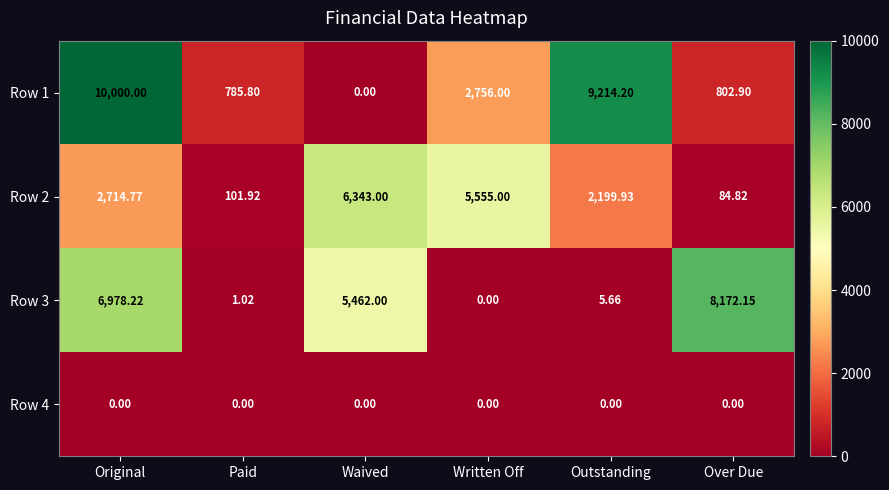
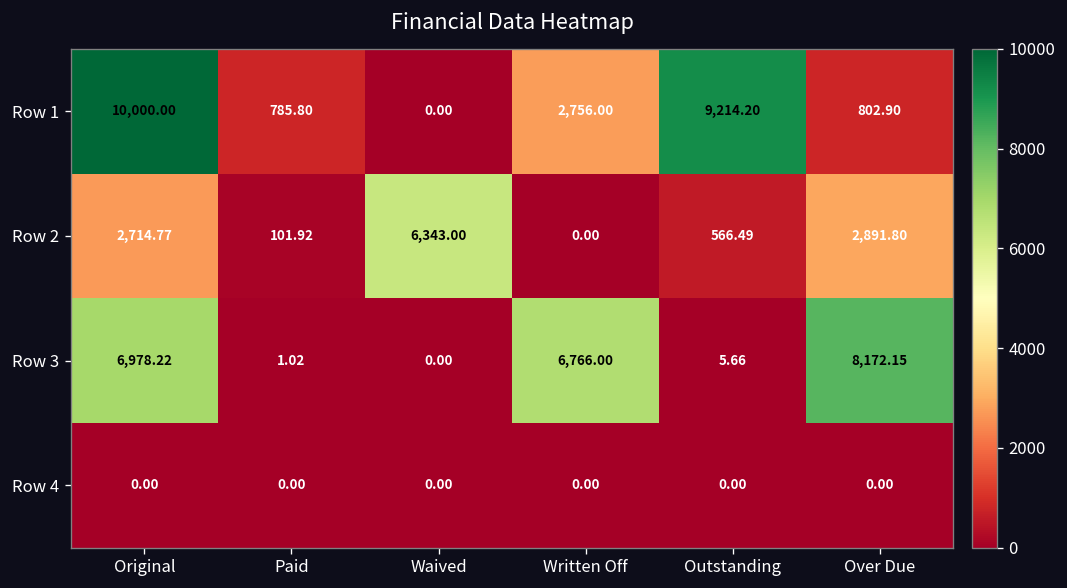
Row 2, Written Off: 5,555.00 -> 0.00
Row 2, Outstanding: 2,199.93 -> 566.49
Row 2, Over Due: 84.82 -> 2,891.80
Row 3, Waived: 5,462.00 -> 0.00
Row 3, Written Off: 0.00 -> 6,766.00
